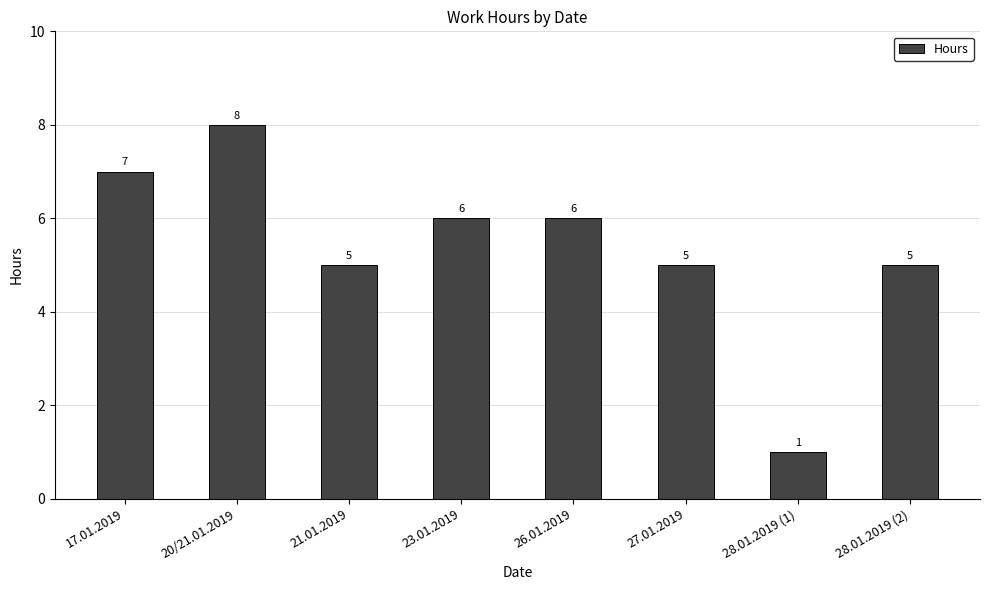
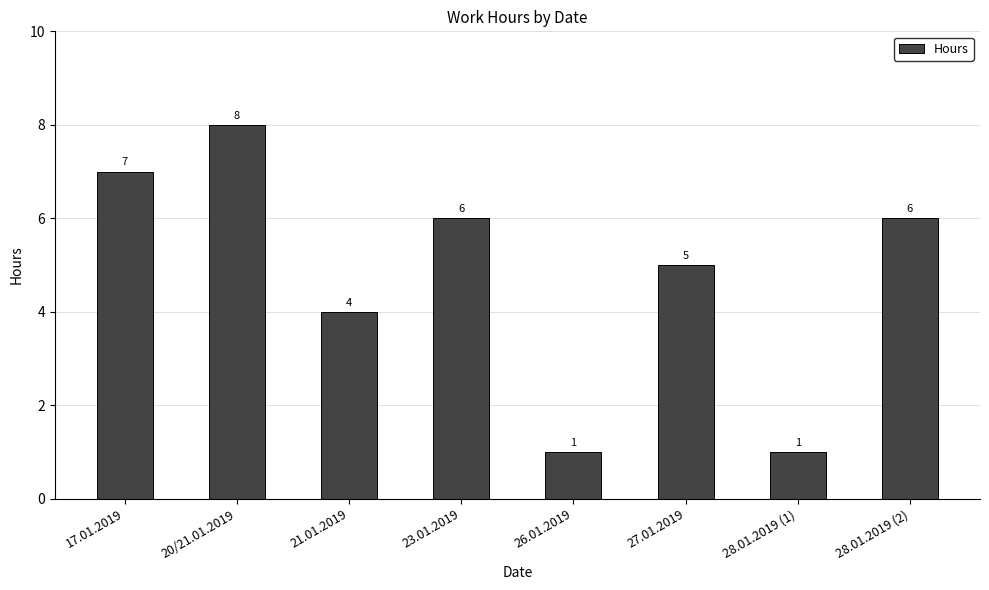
21.01.2019: 5 -> 4
26.01.2019: 6 -> 1
28.01.2019 (2): 5 -> 6
